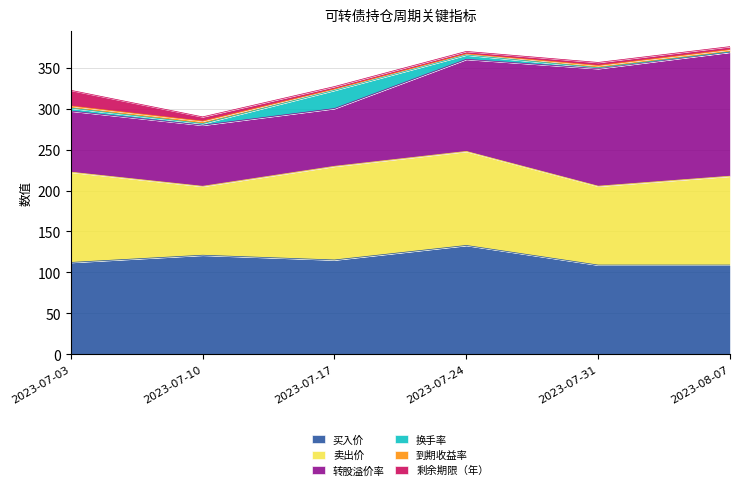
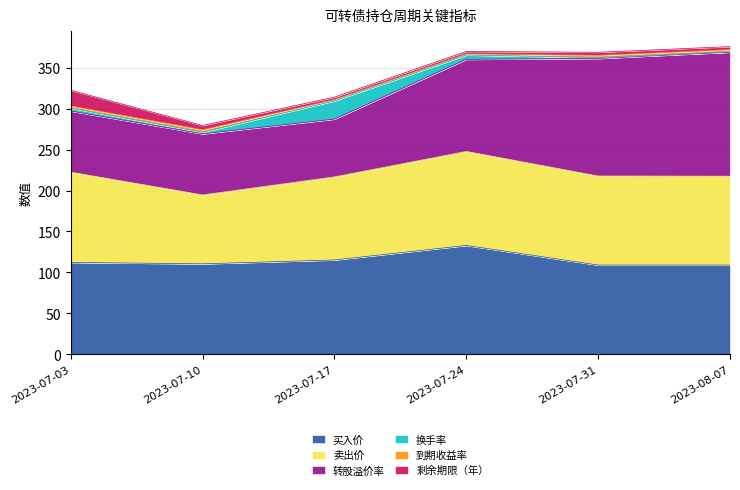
买入价, 2023-07-10: 120 -> 110
卖出价, 2023-07-17: 110 -> 100
卖出价, 2023-07-31: 100 -> 110
